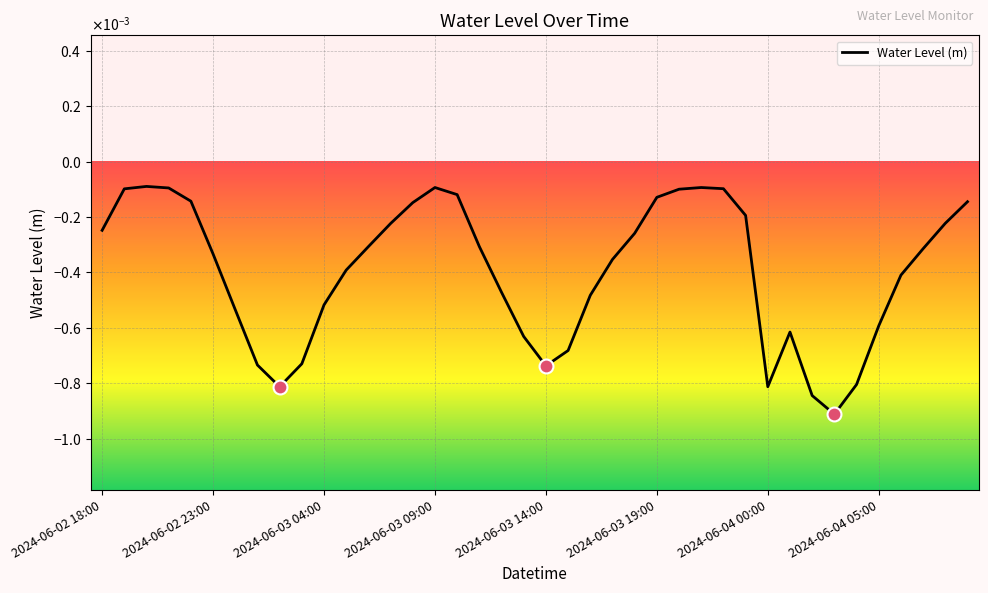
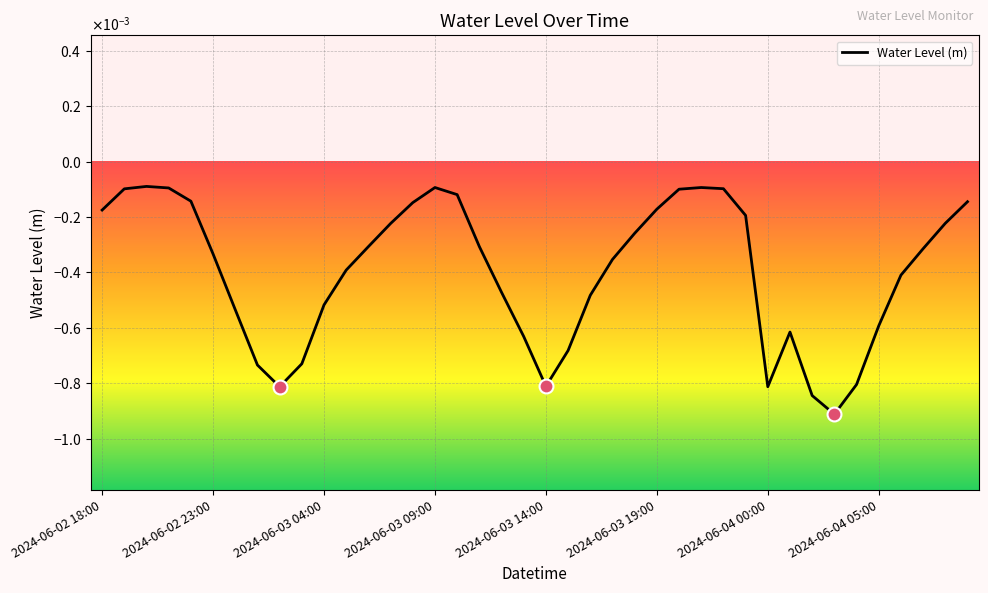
Water Level (m), 2024-06-02 18:00: -0.00025 -> -0.00017
Water Level (m), 2024-06-03 14:00: -0.00074 -> -0.00081
Water Level (m), 2024-06-03 19:00: -0.00013 -> -0.00017
